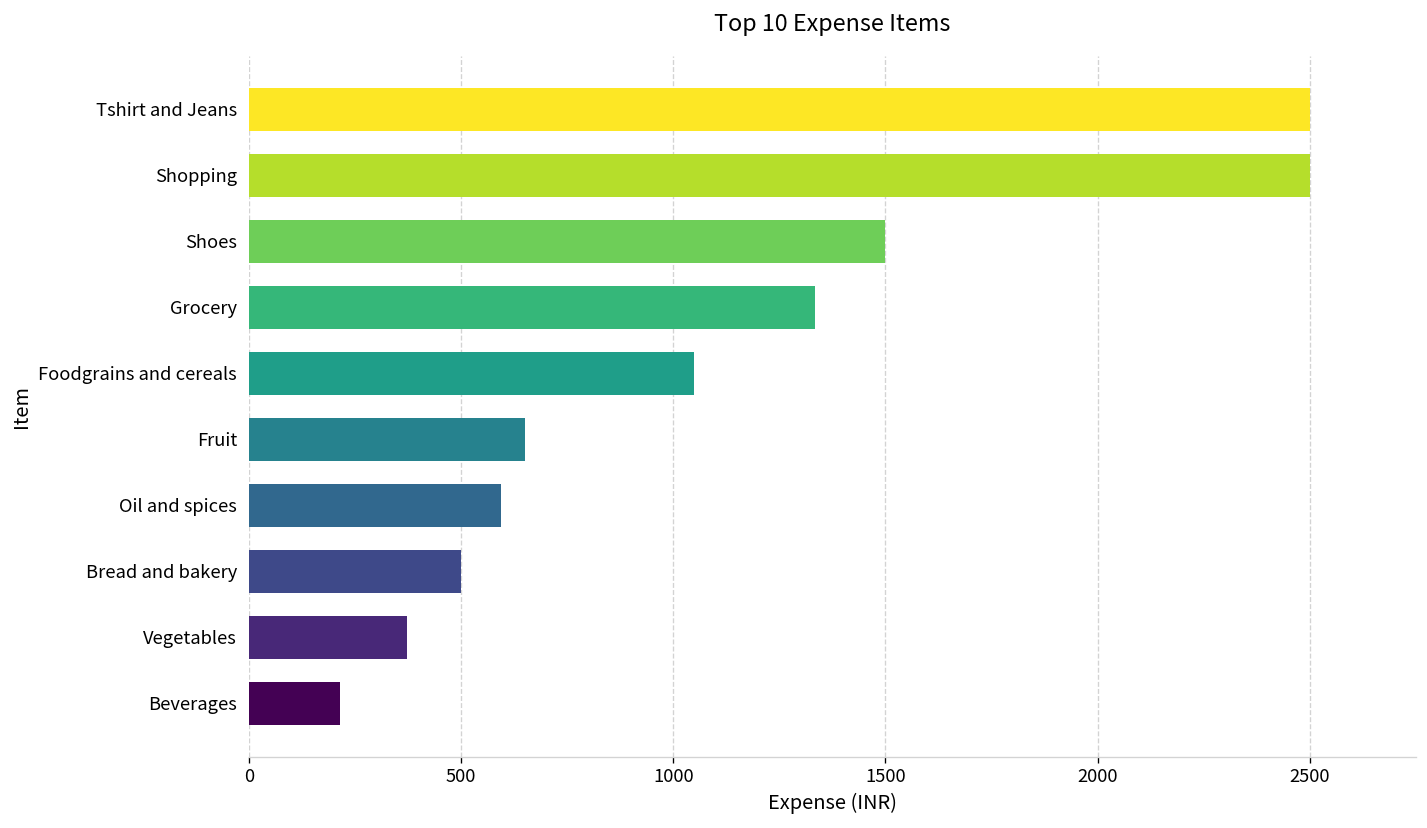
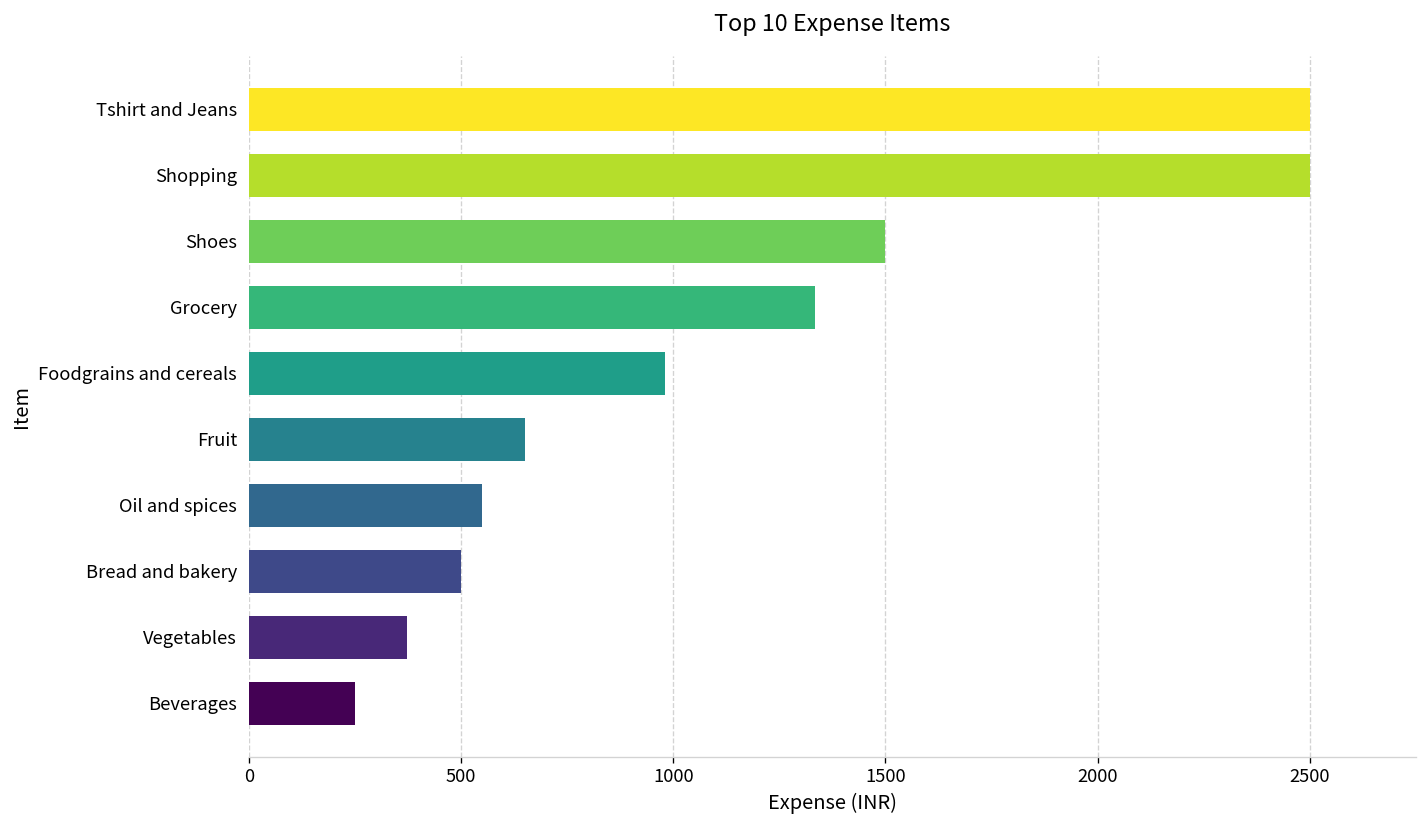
Foodgrains and cereals: 1050 -> 980
Oil and spices: 600 -> 550
Beverages: 220 -> 250
